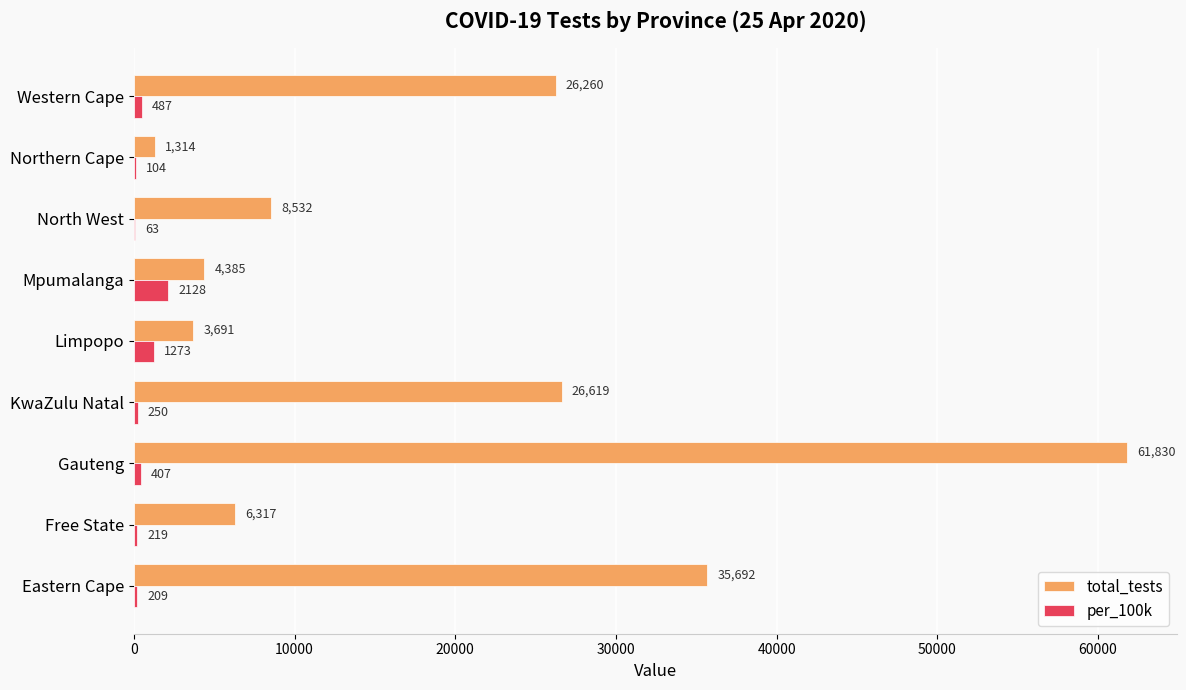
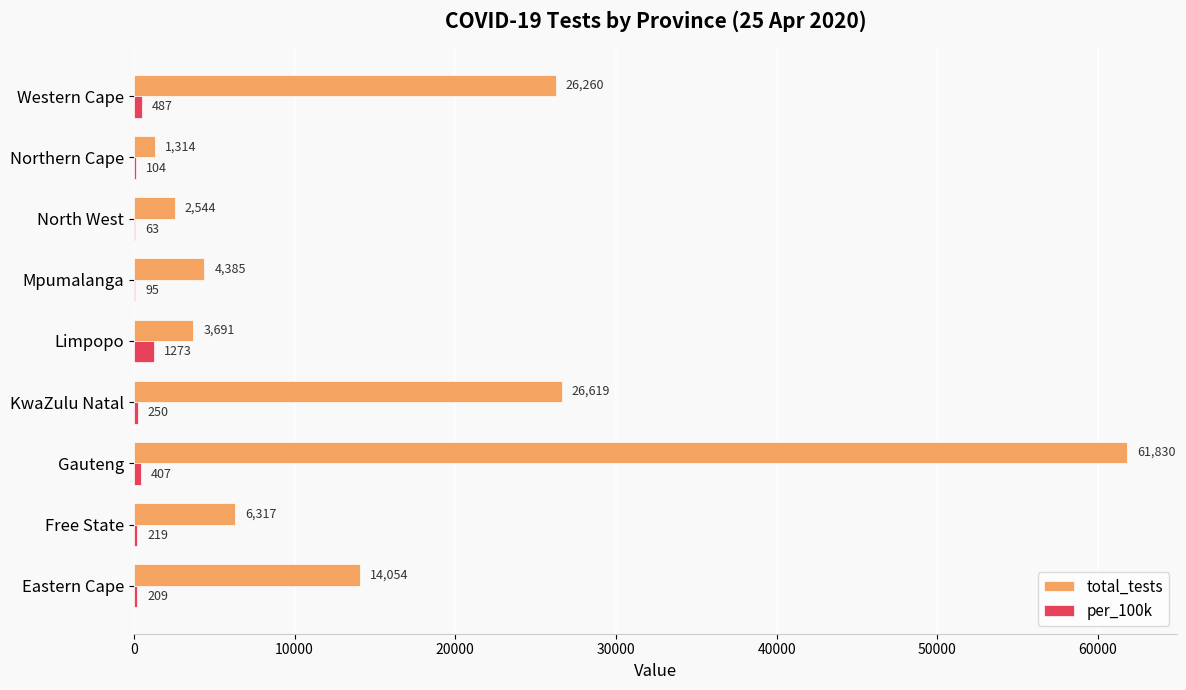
total_tests, North West: 8,532 -> 2,544
per_100k, Mpumalanga: 2128 -> 95
total_tests, Eastern Cape: 35,692 -> 14,054
